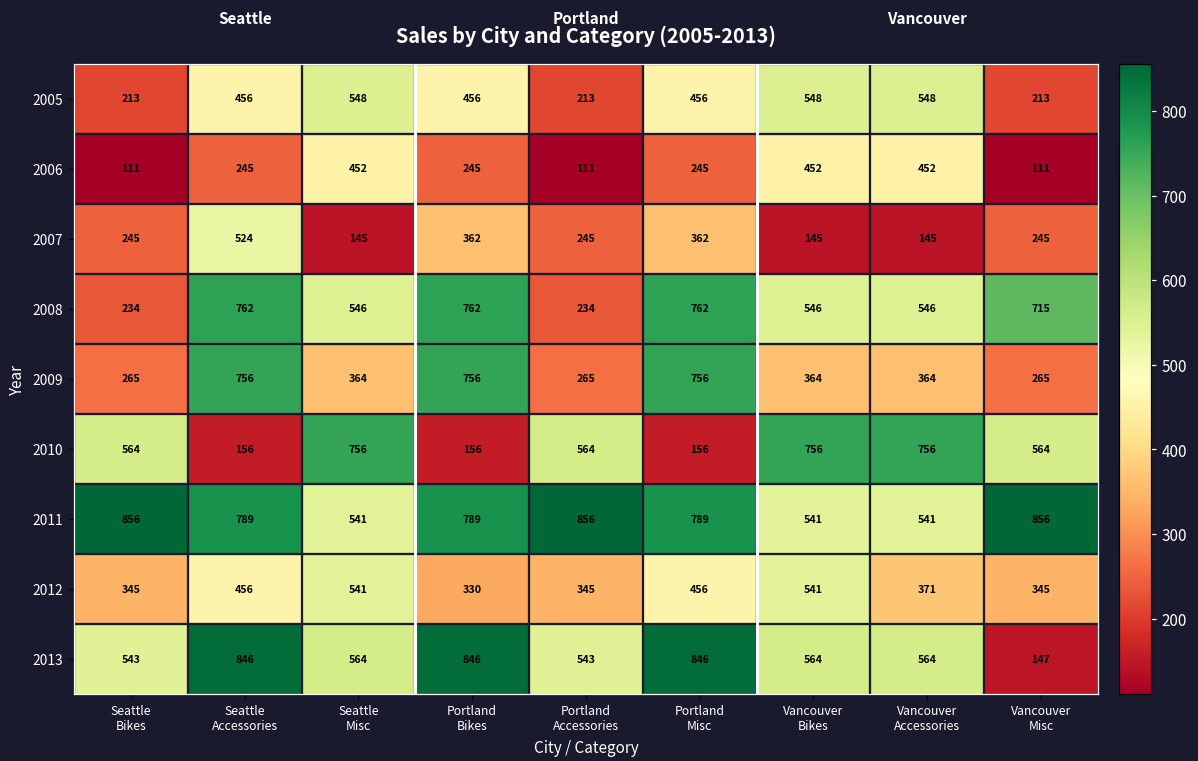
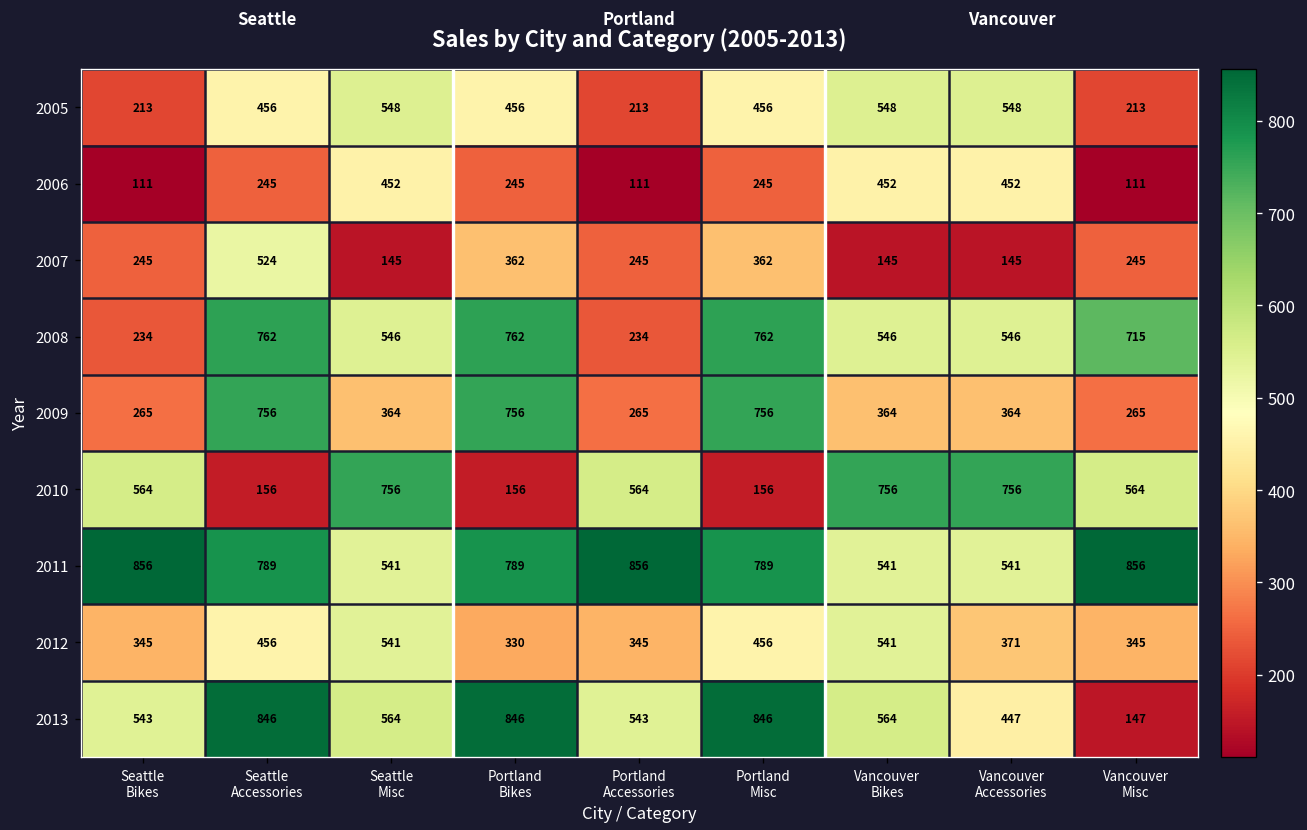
2013, Vancouver Accessories: 564 -> 447
